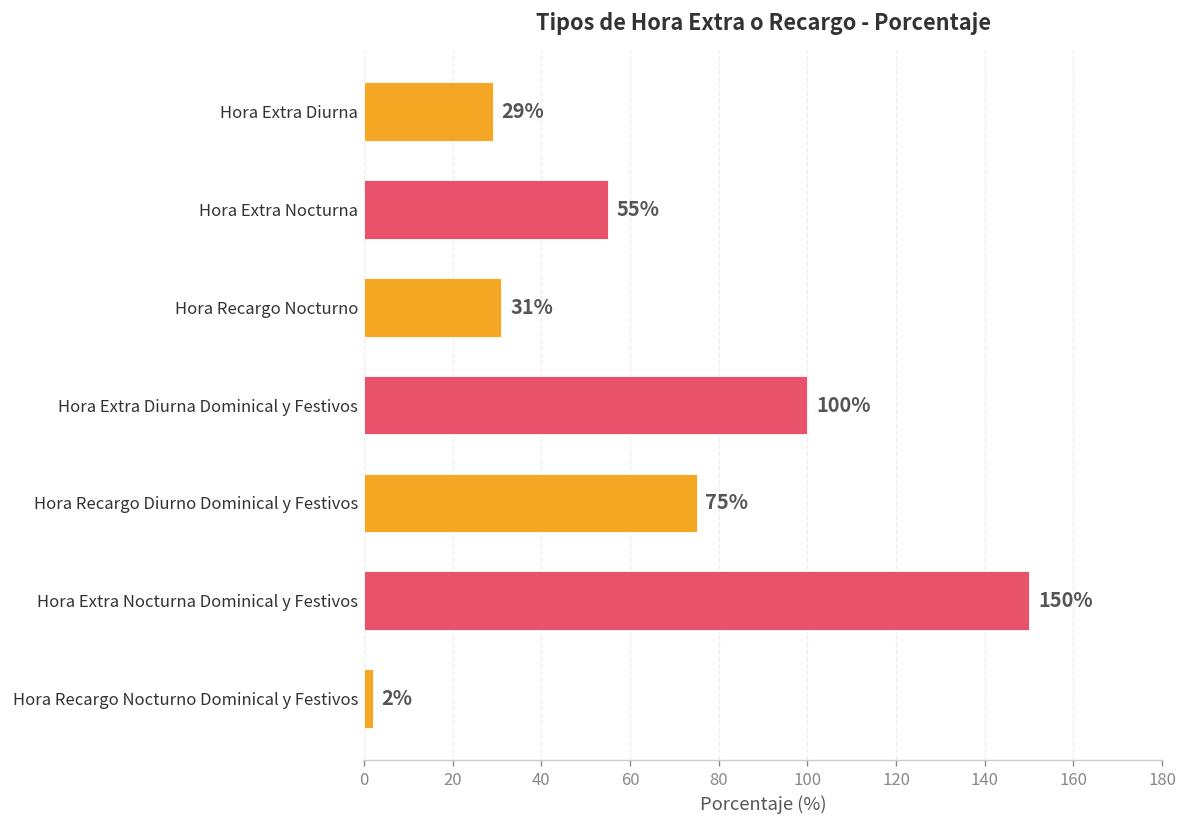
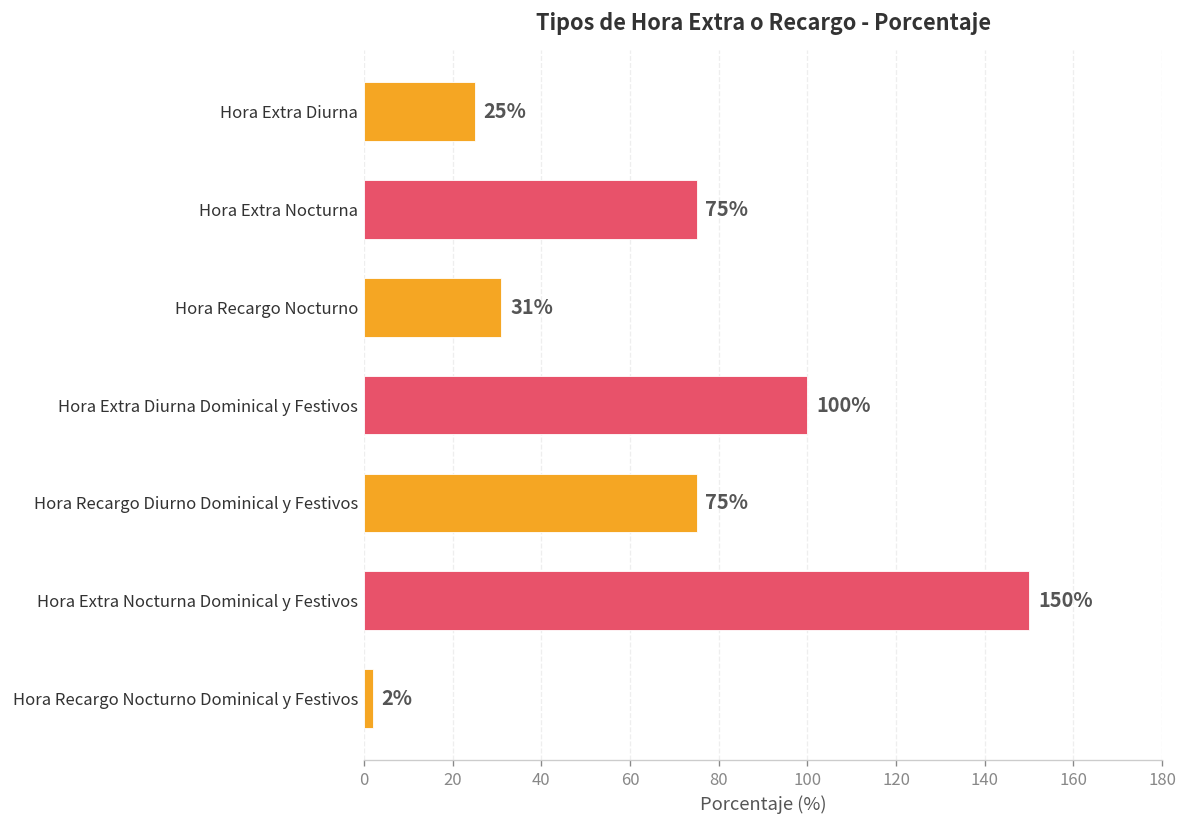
Hora Extra Diurna: 29% -> 25%
Hora Extra Nocturna: 55% -> 75%
